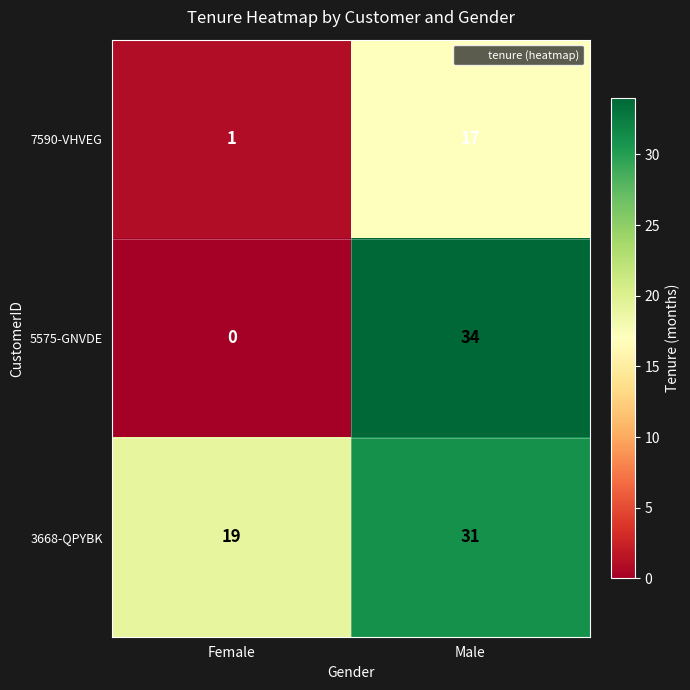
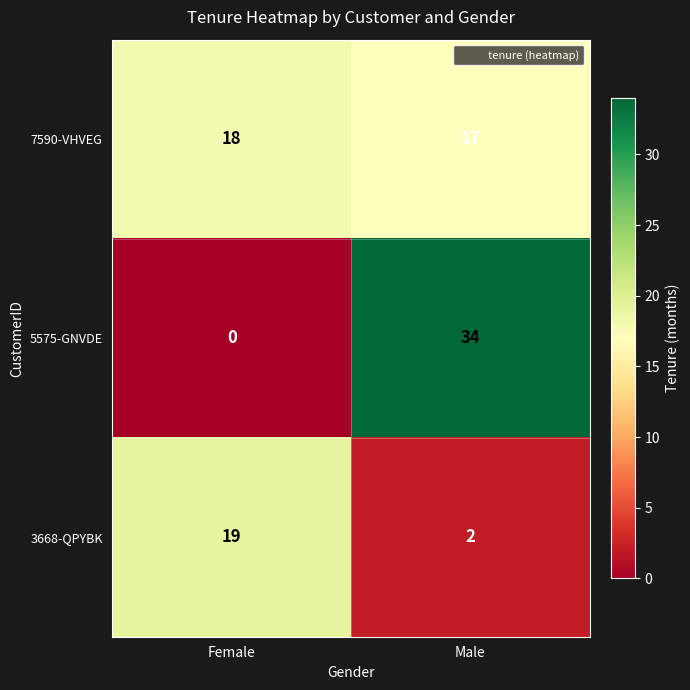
7590-VHVEG, Female: 1 -> 18
3668-QPYBK, Male: 31 -> 2
